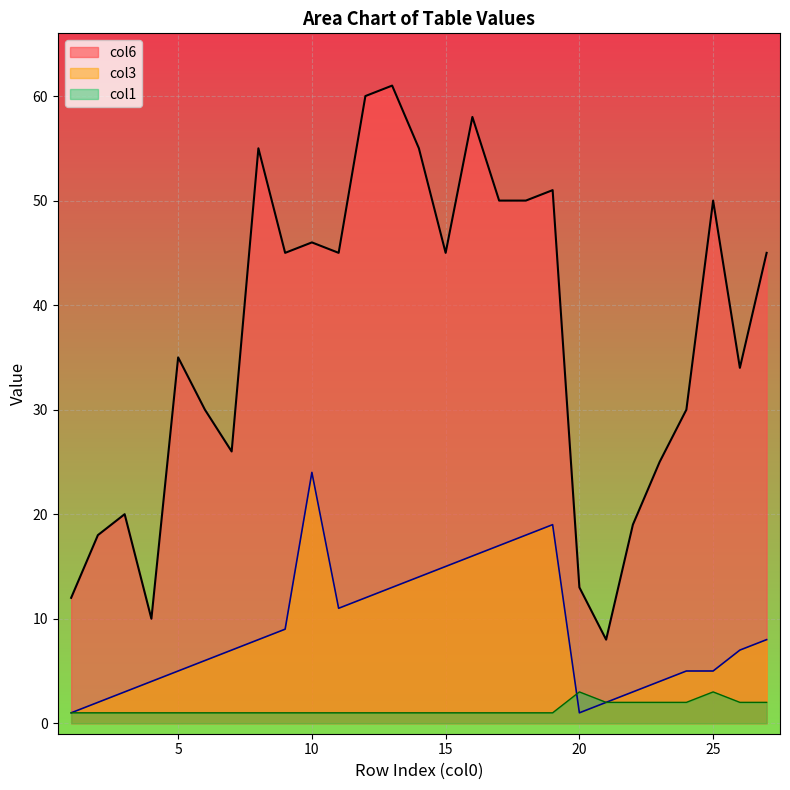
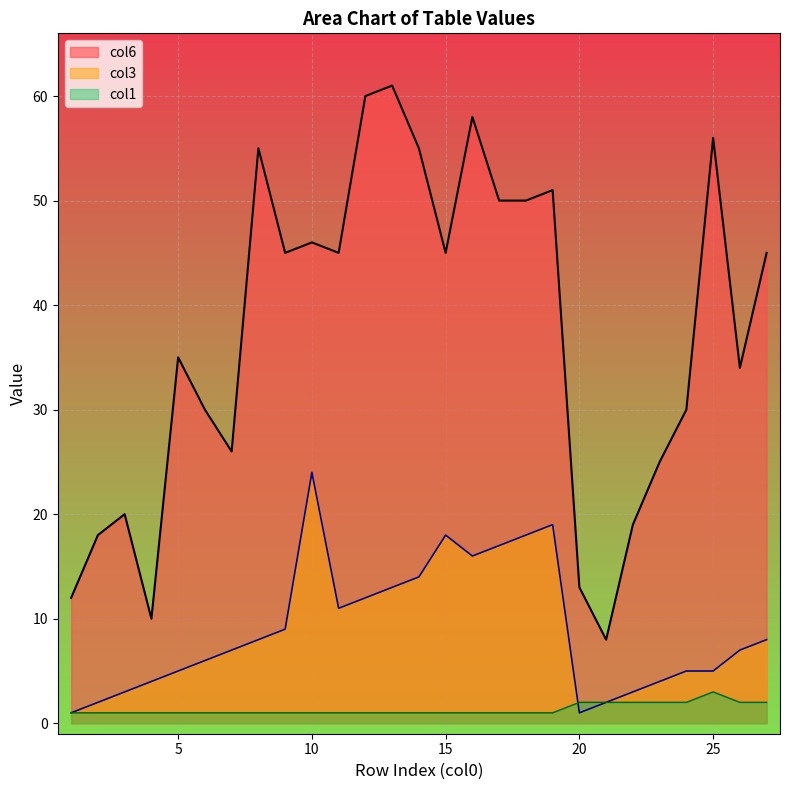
col3, 15: 15 -> 18
col1, 20: 3 -> 2
col6, 25: 50 -> 56
